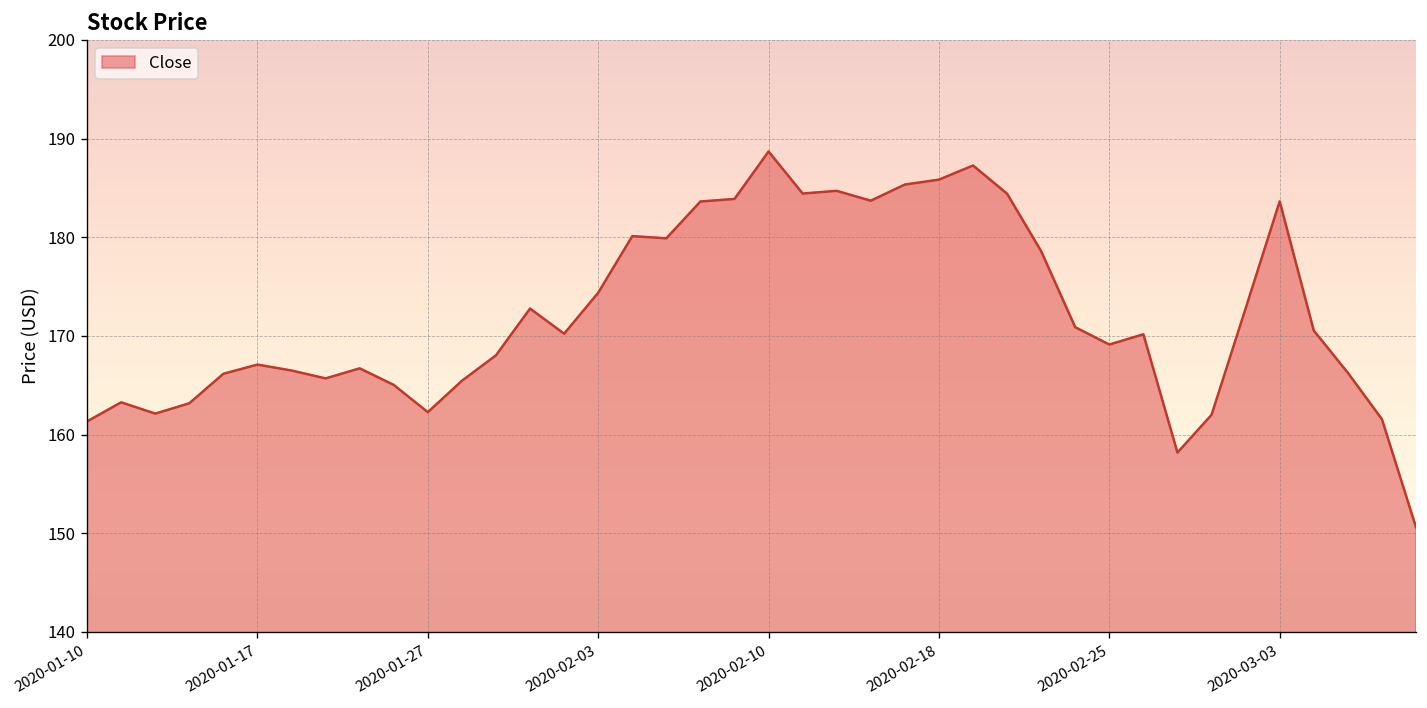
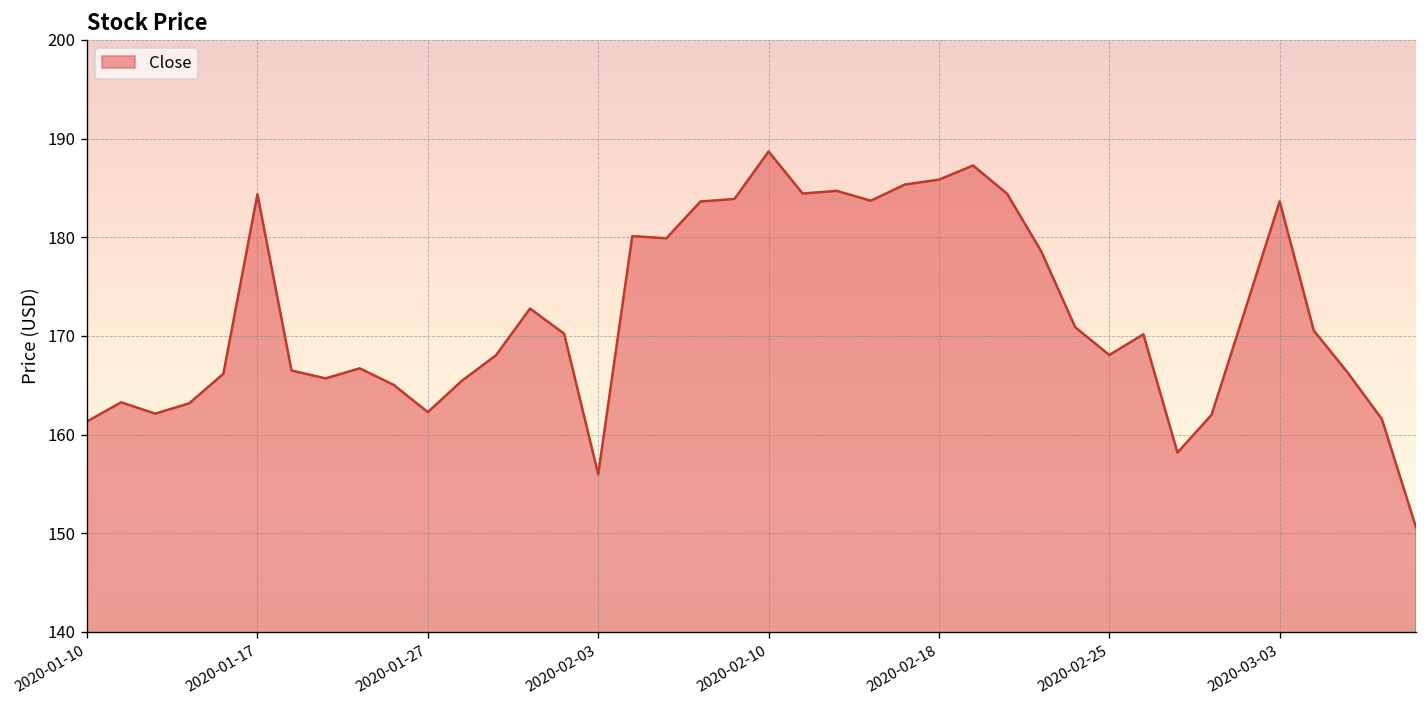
2020-01-17: 167 -> 184
2020-02-03: 174 -> 156
2020-02-25: 169 -> 168
